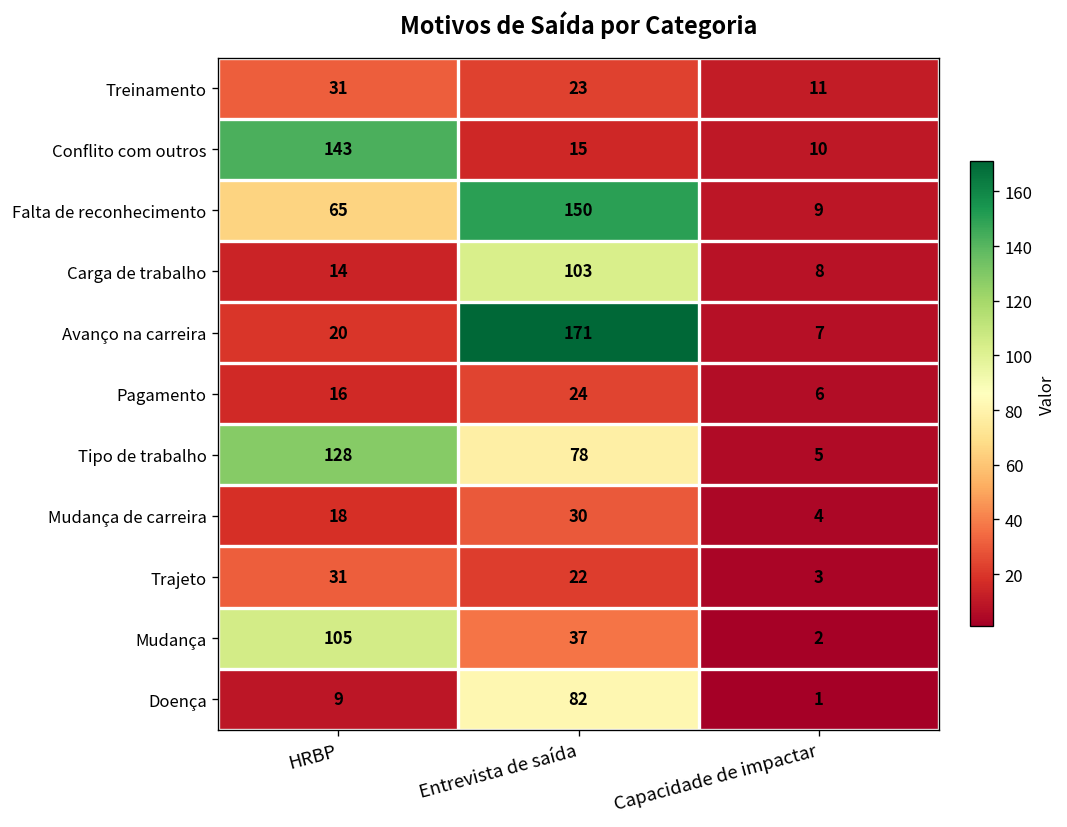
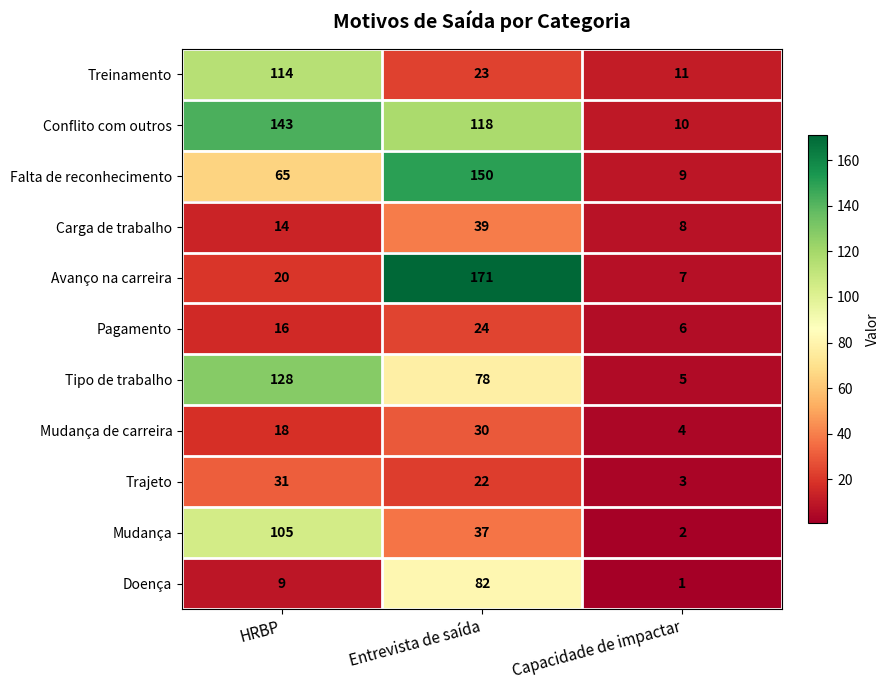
Treinamento, HRBP: 31 -> 114
Conflito com outros, Entrevista de saída: 15 -> 118
Carga de trabalho, Entrevista de saída: 103 -> 39
